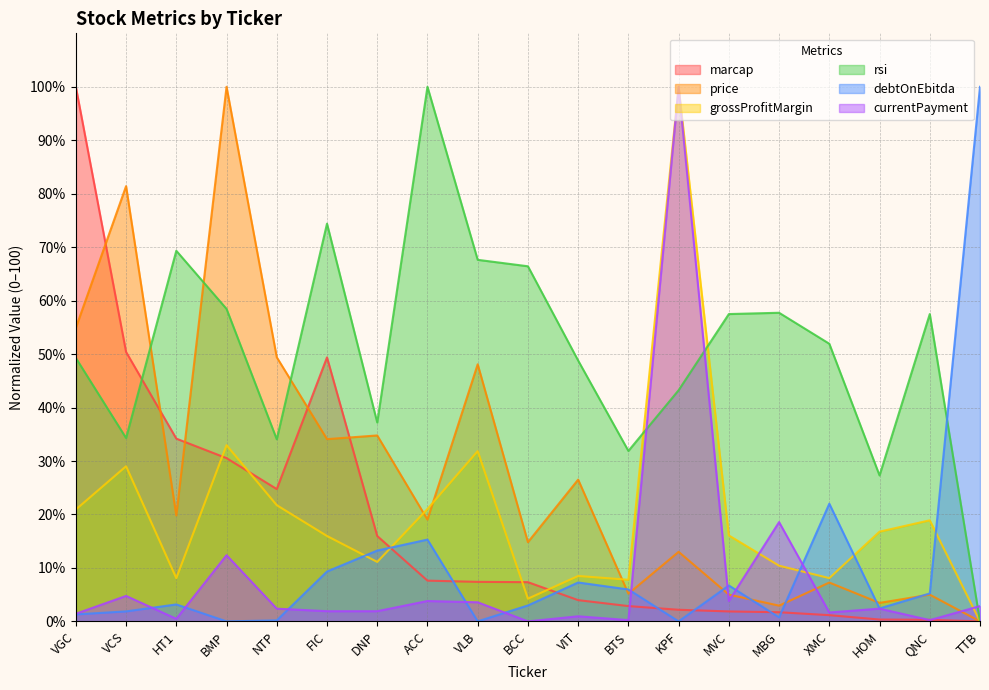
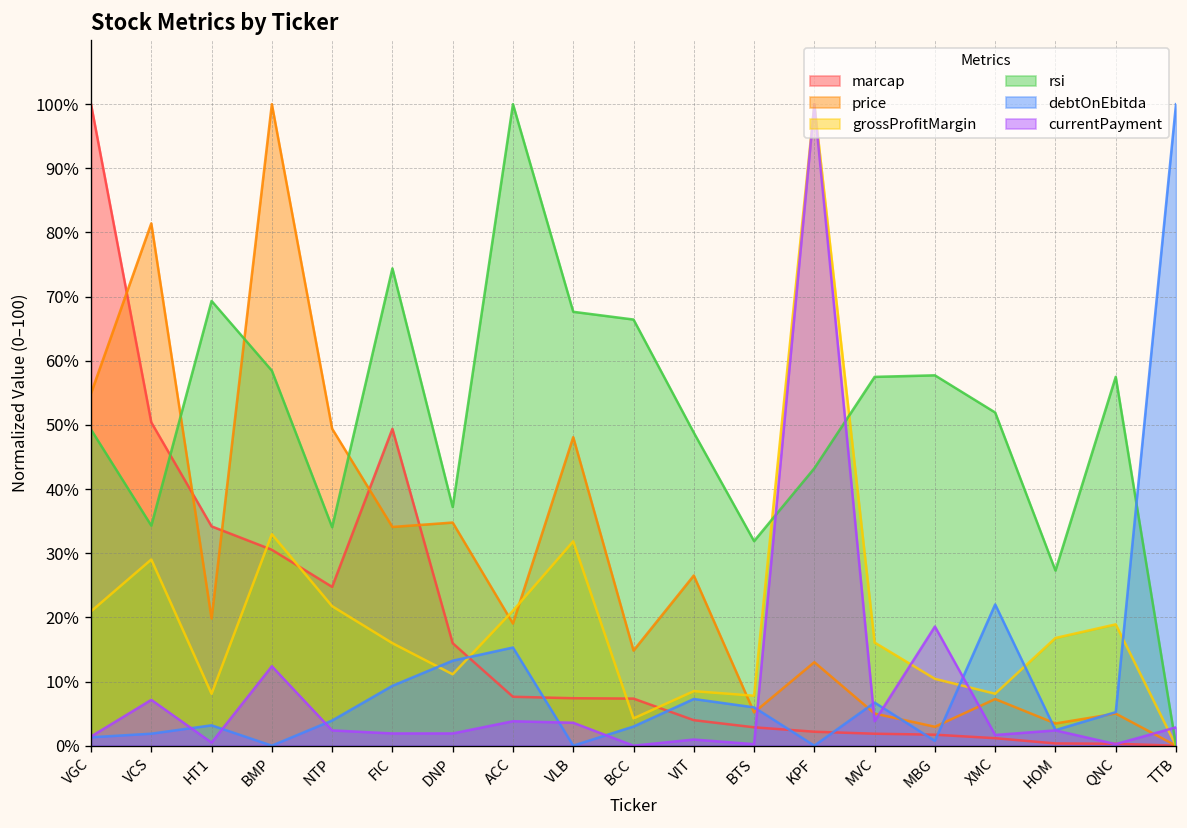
currentPayment, VCS: 5% -> 7%
debtOnEbitda, NTP: 0% -> 4%
